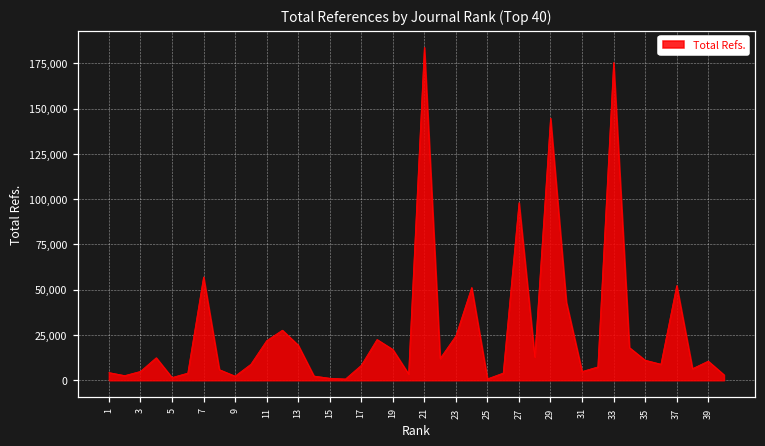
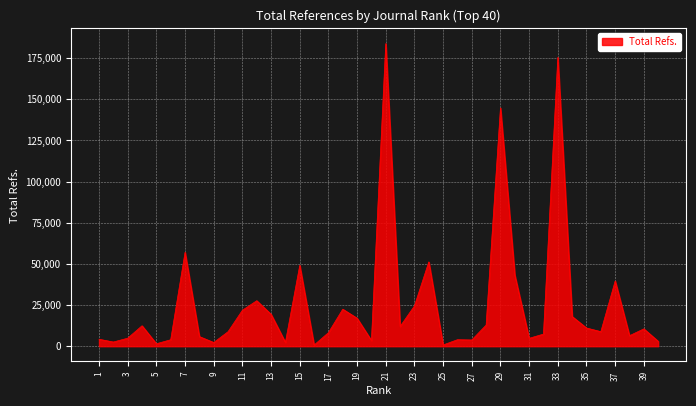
15: 1,000 -> 49,000
27: 98,000 -> 4,000
37: 52,000 -> 40,000
